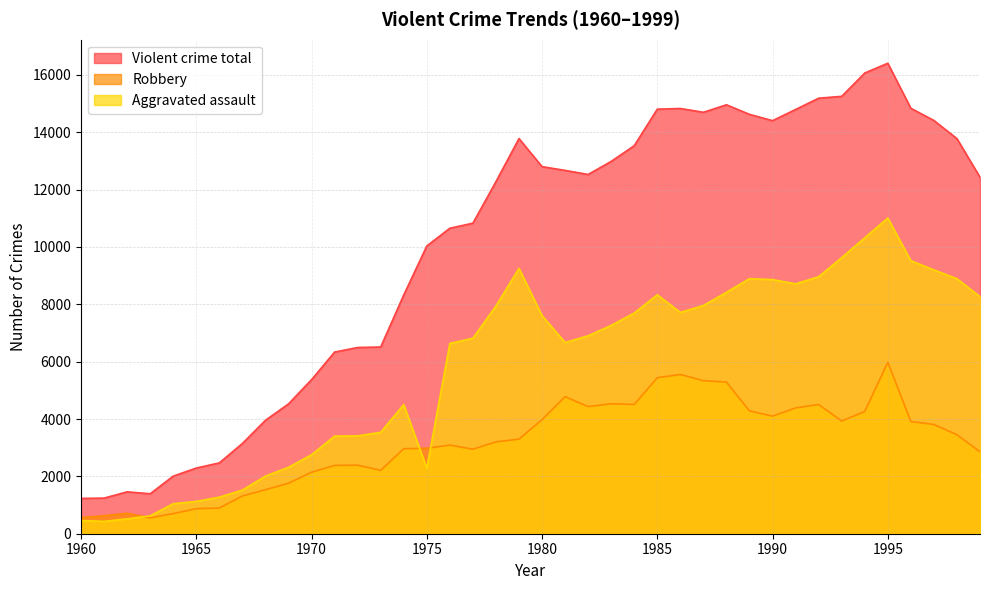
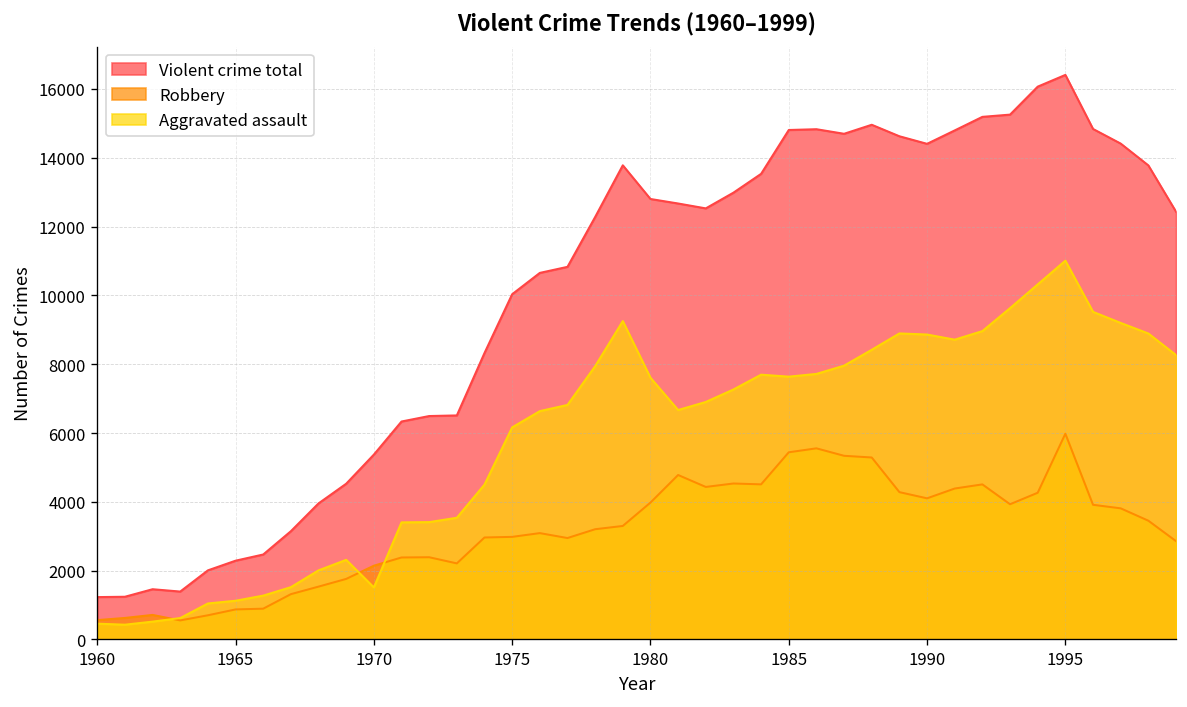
Aggravated assault, 1970: 2800 -> 1500
Aggravated assault, 1975: 2300 -> 6200
Aggravated assault, 1985: 8300 -> 7600
